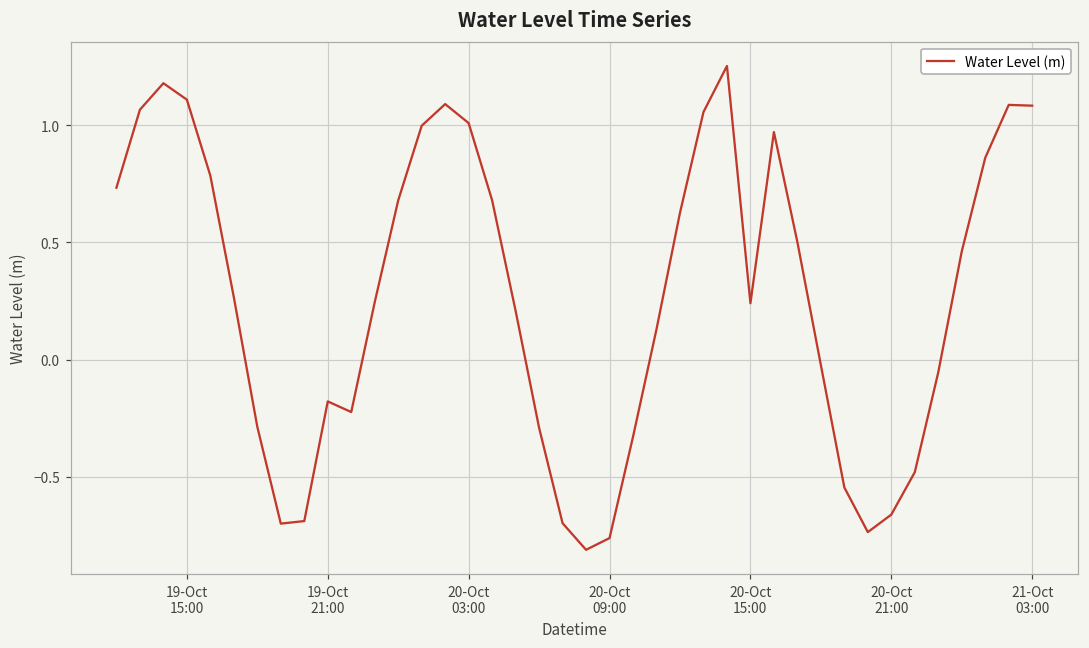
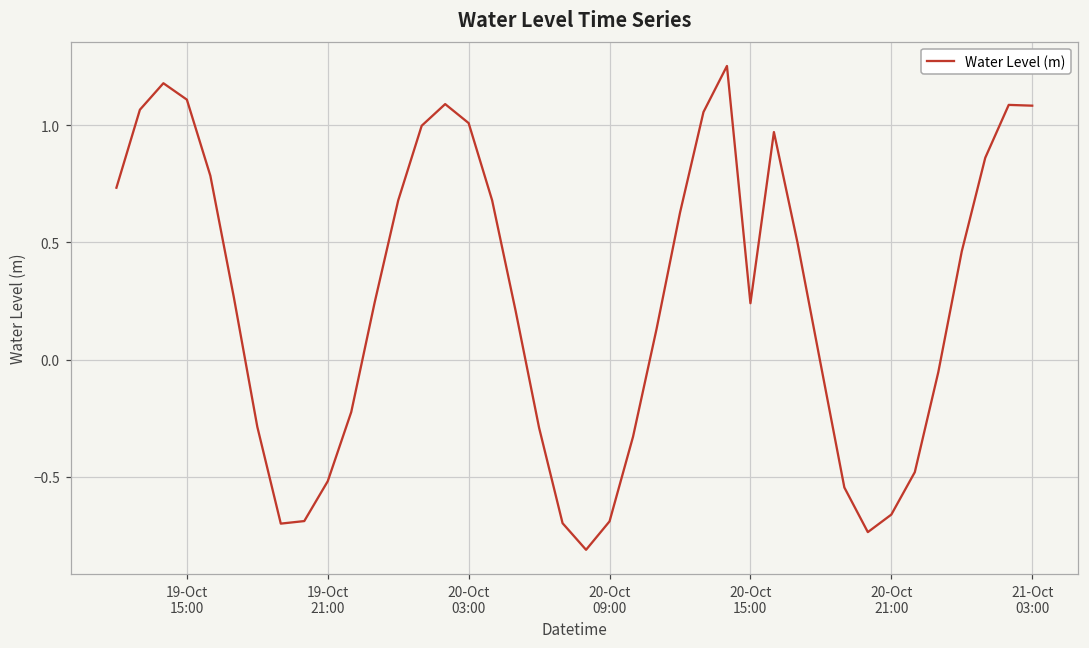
19-Oct 21:00: -0.18 -> -0.52
20-Oct 09:00: -0.76 -> -0.69
